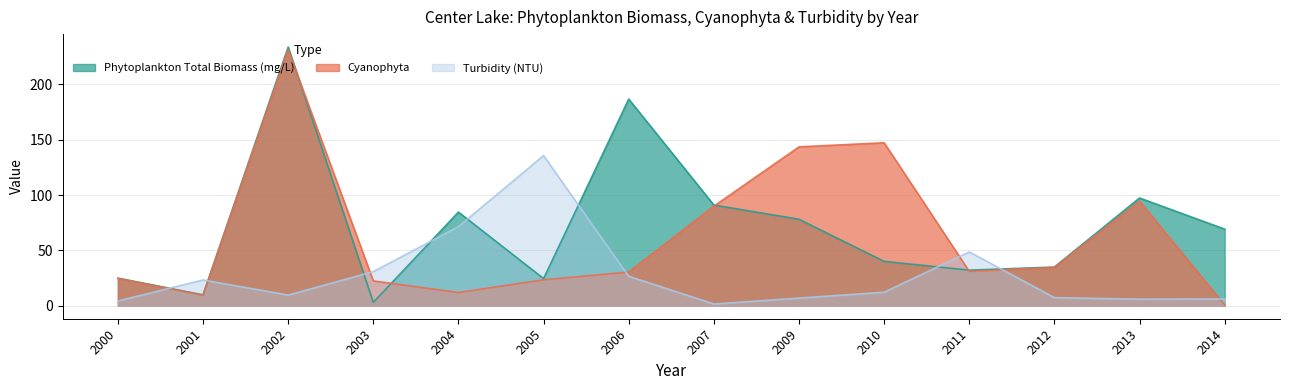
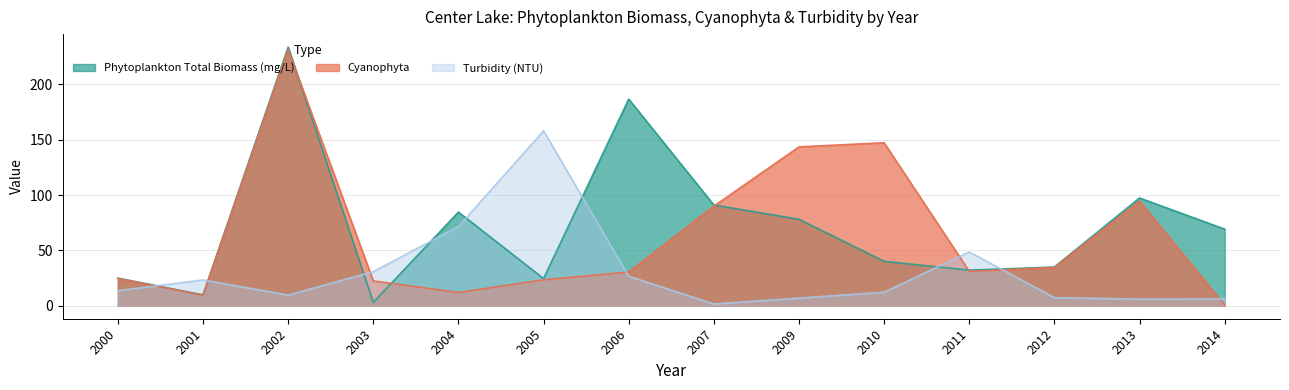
Turbidity (NTU), 2000: 4 -> 14
Turbidity (NTU), 2005: 136 -> 158
